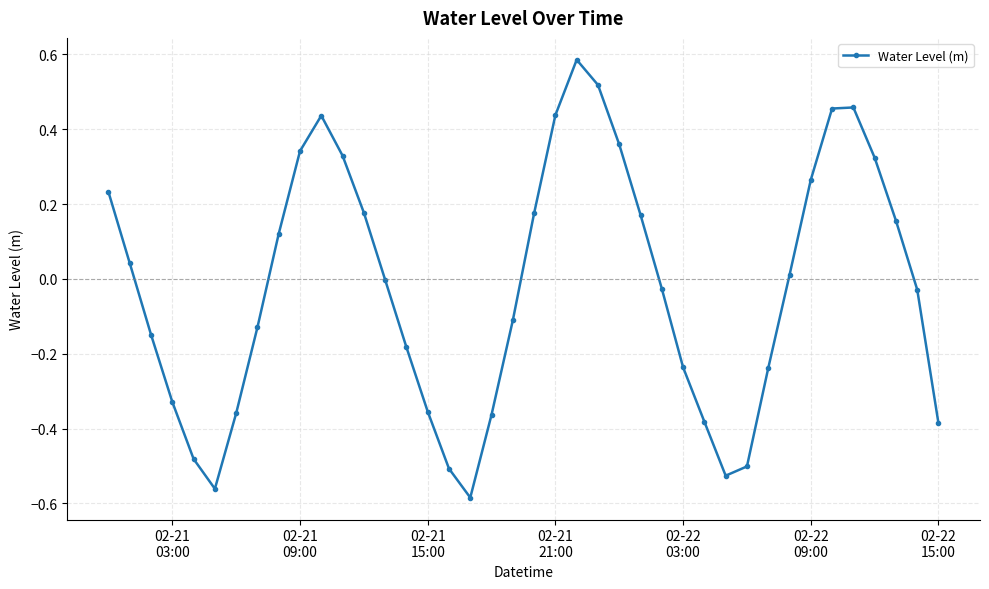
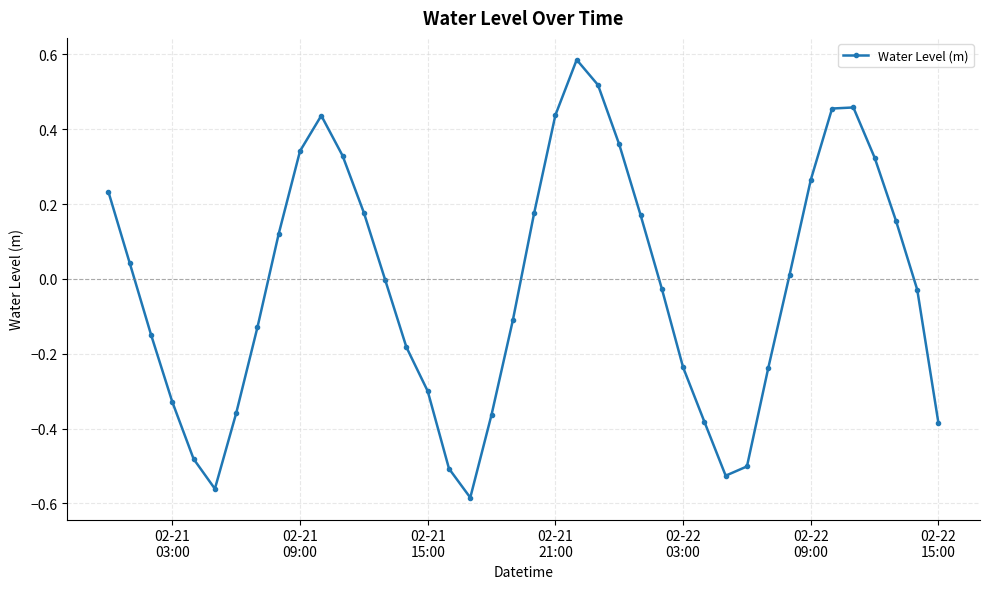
02-21 15:00: -0.35 -> -0.30
